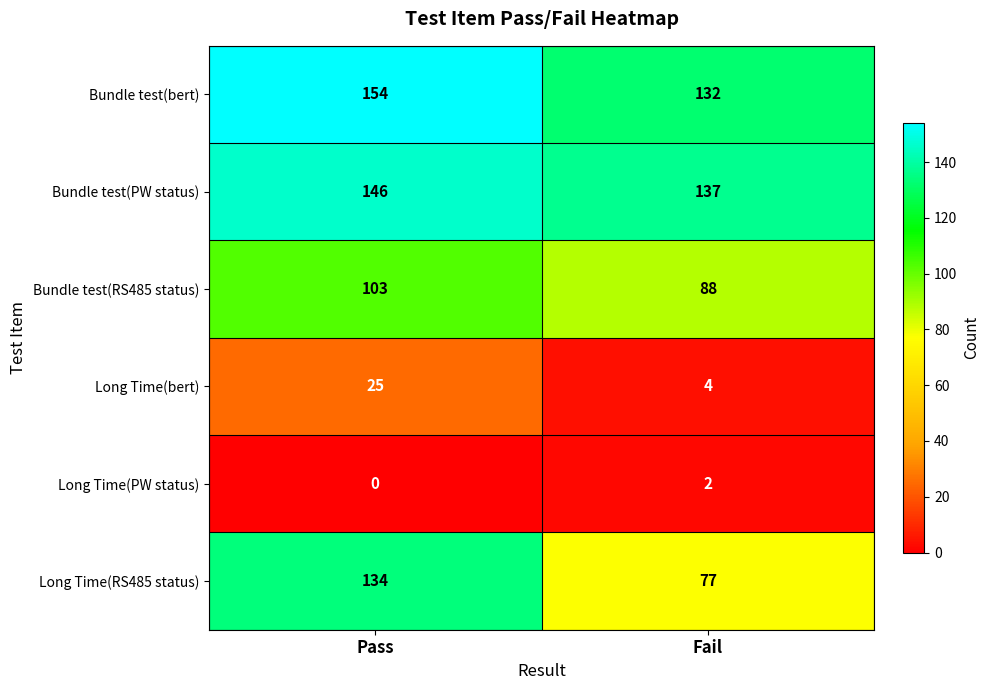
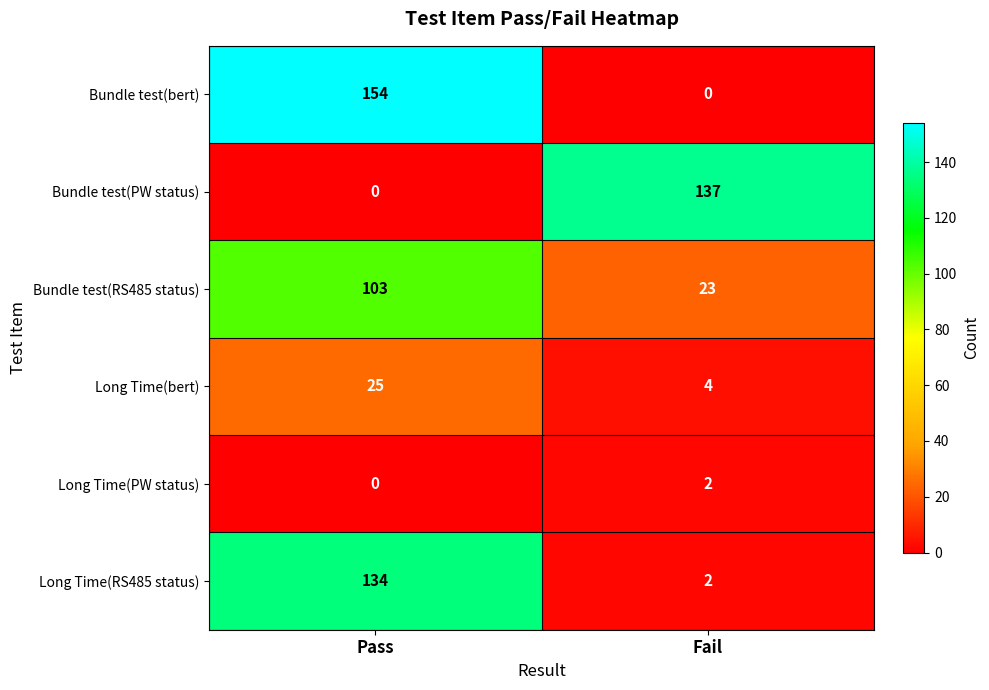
Bundle test(bert), Fail: 132 -> 0
Bundle test(PW status), Pass: 146 -> 0
Bundle test(RS485 status), Fail: 88 -> 23
Long Time(RS485 status), Fail: 77 -> 2
